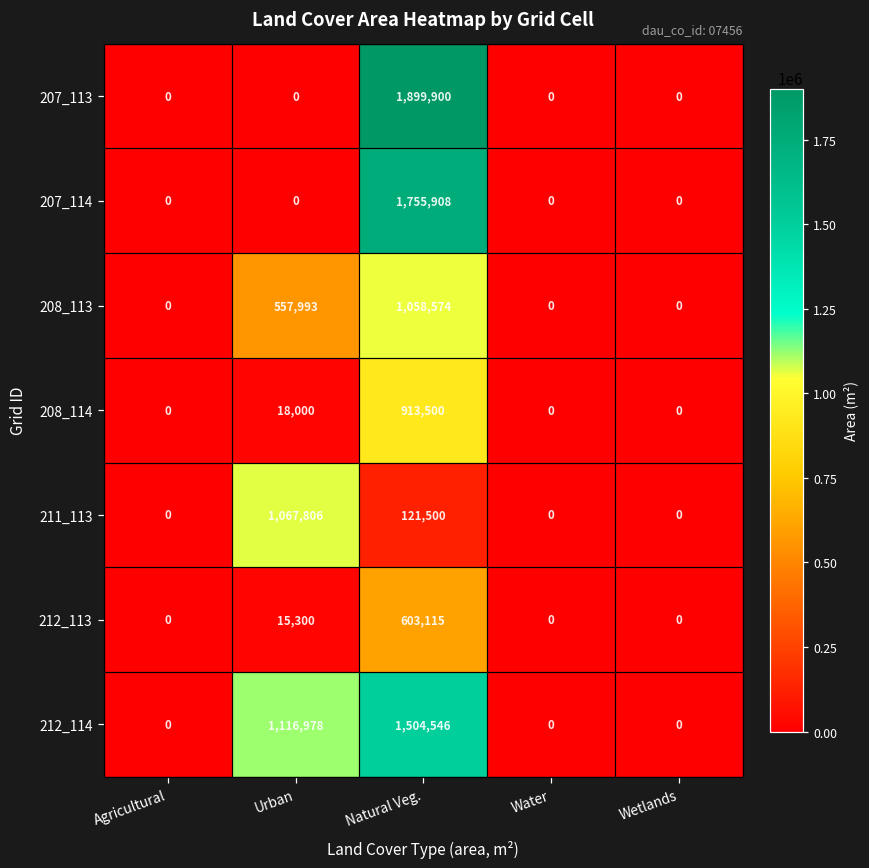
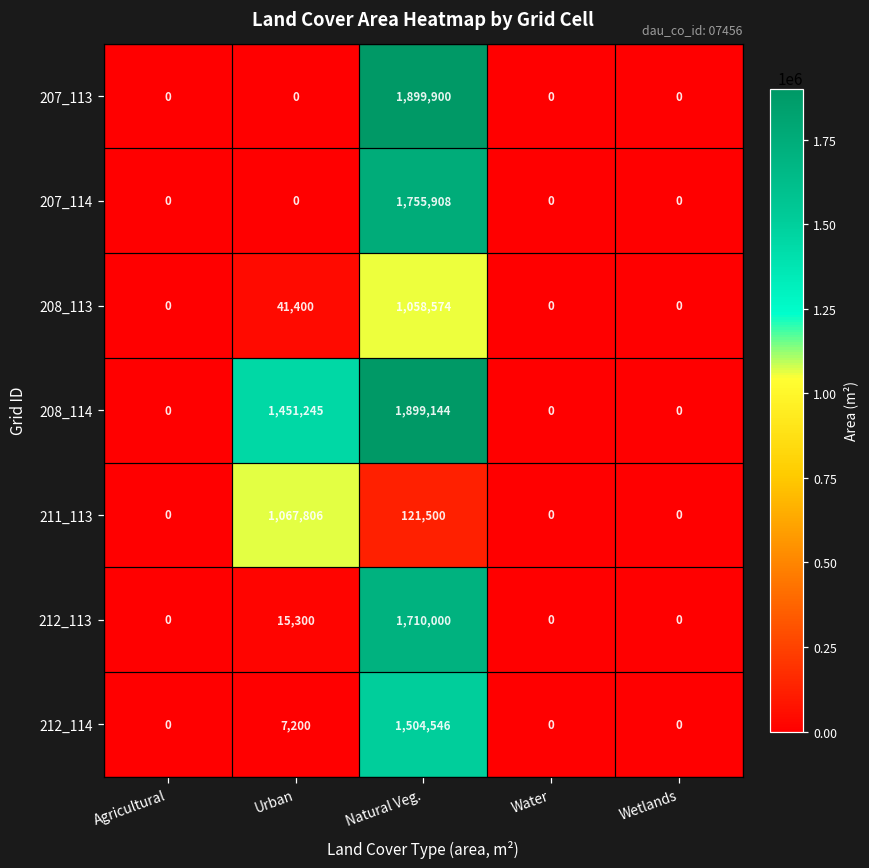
208_113, Urban: 557,993 -> 41,400
208_114, Urban: 18,000 -> 1,451,245
208_114, Natural Veg.: 913,500 -> 1,899,144
212_113, Natural Veg.: 603,115 -> 1,710,000
212_114, Urban: 1,116,978 -> 7,200
